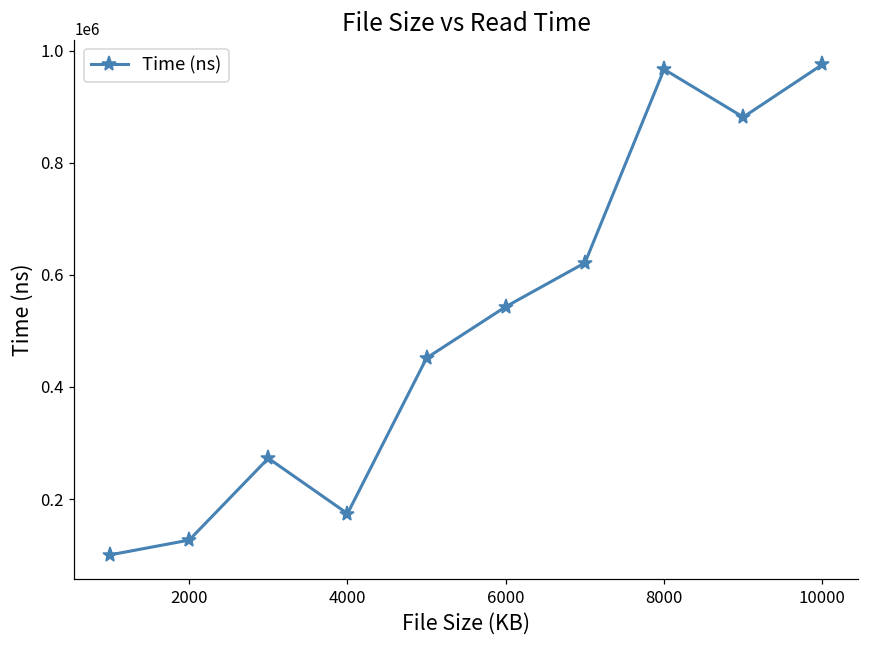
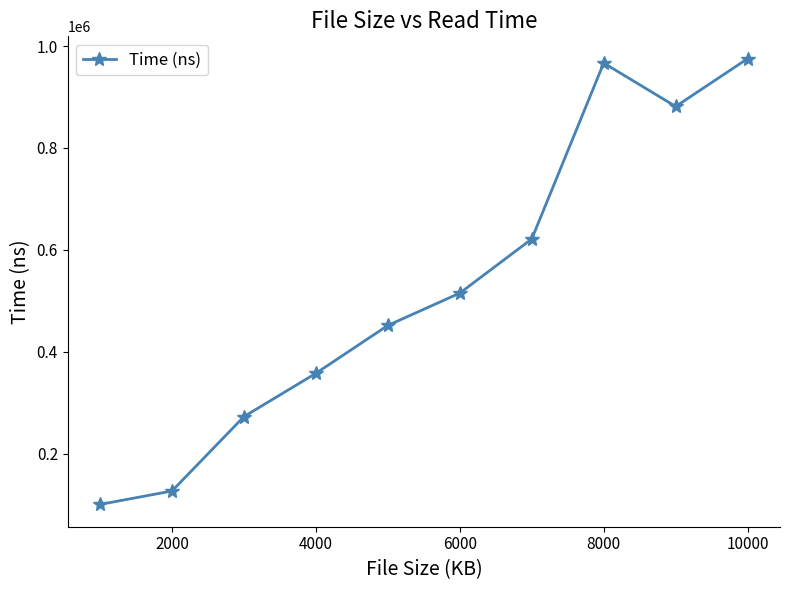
4000: 170000 -> 360000
6000: 540000 -> 520000
